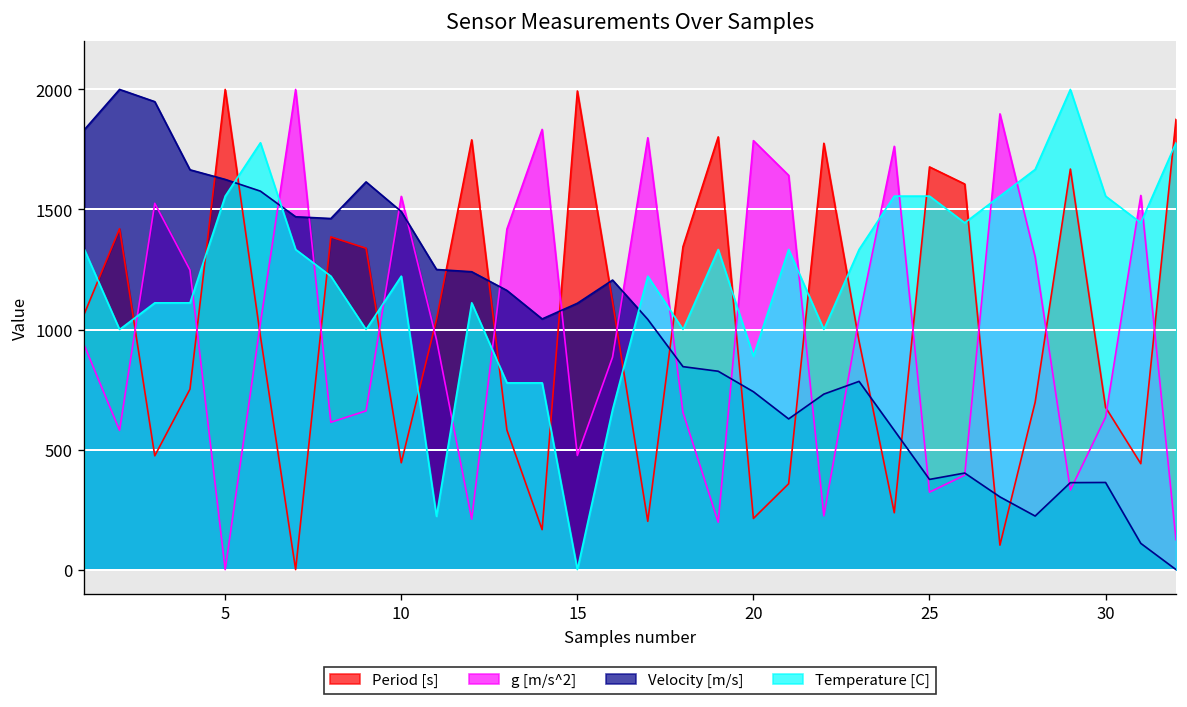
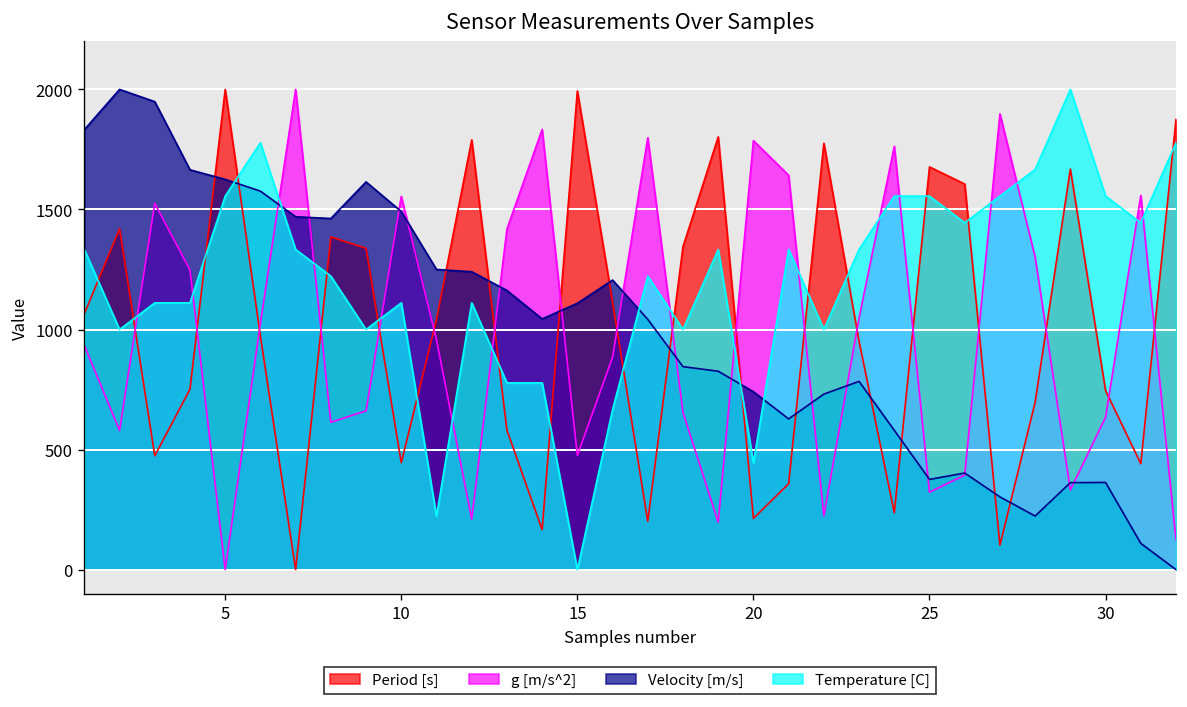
Temperature [C], 10: 1220 -> 1110
Temperature [C], 20: 890 -> 440
Period [s], 30: 680 -> 750
